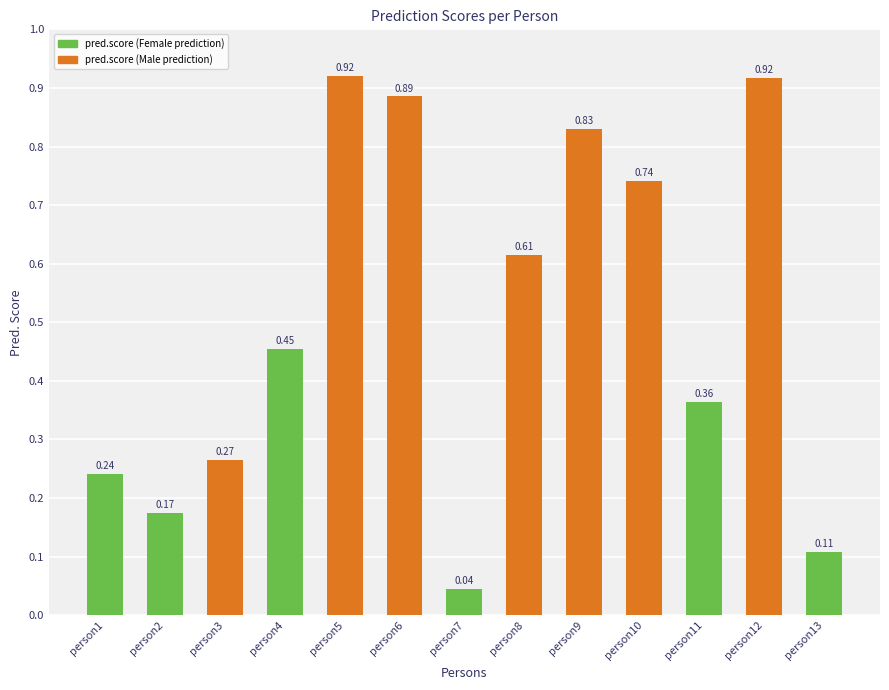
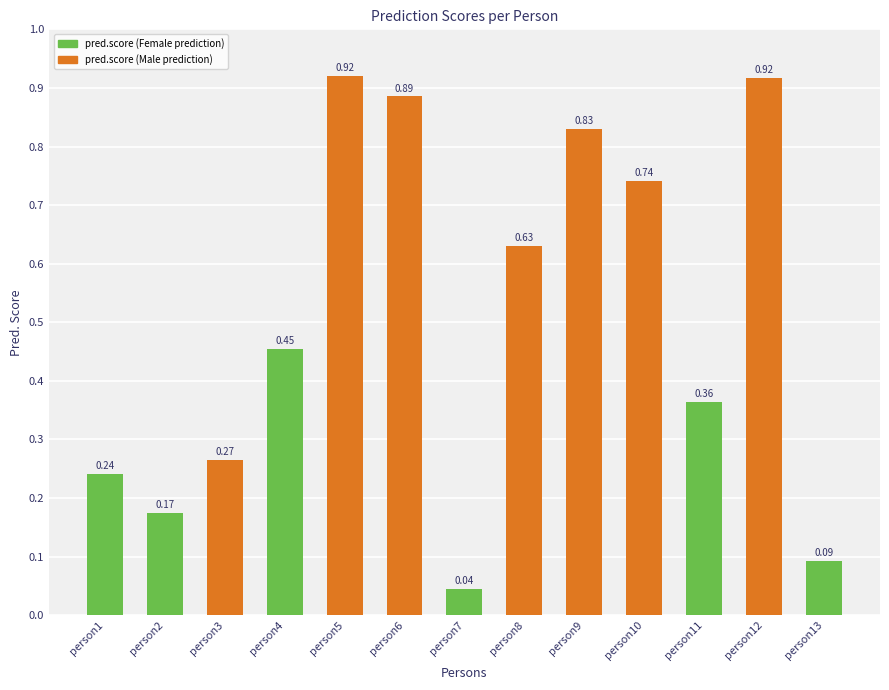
person8: 0.61 -> 0.63
person13: 0.11 -> 0.09
